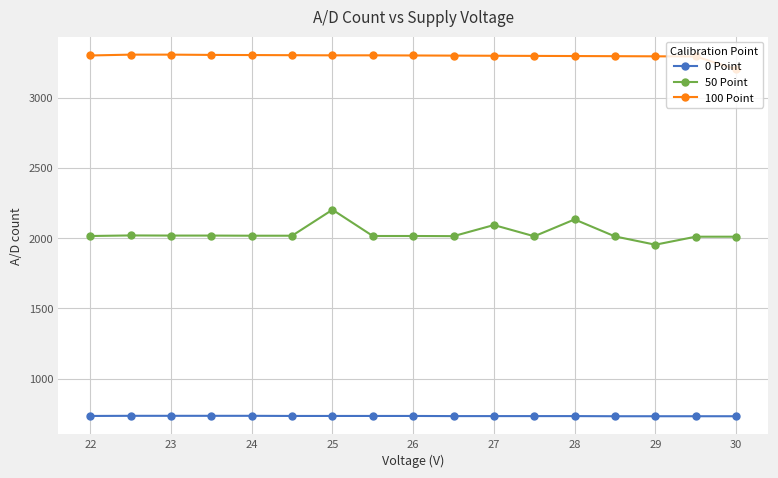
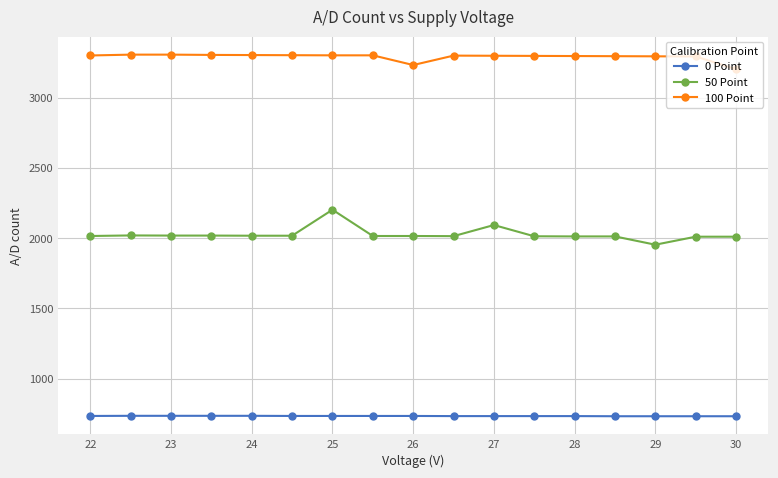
100 Point, 26: 3300 -> 3230
50 Point, 28: 2130 -> 2010
